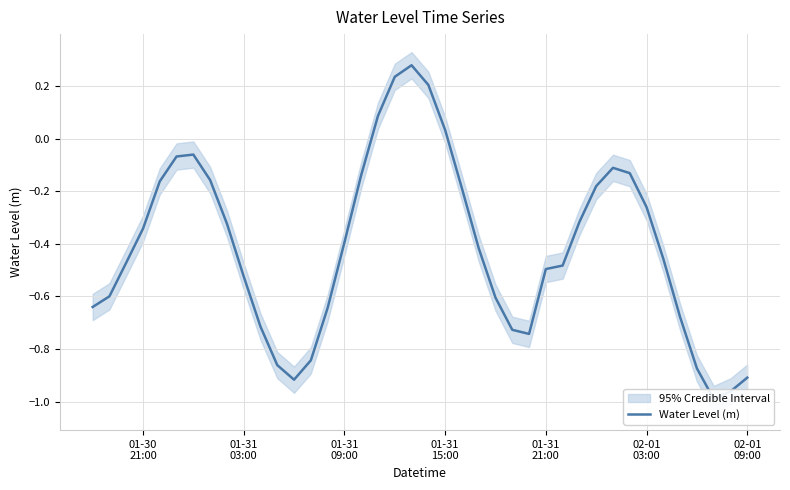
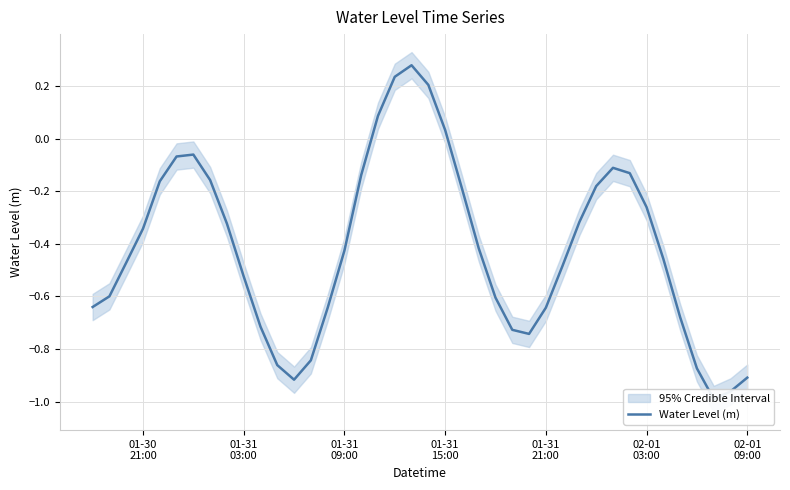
Water Level (m), 01-31 09:00: -0.39 -> -0.43
Water Level (m), 01-31 21:00: -0.50 -> -0.64
